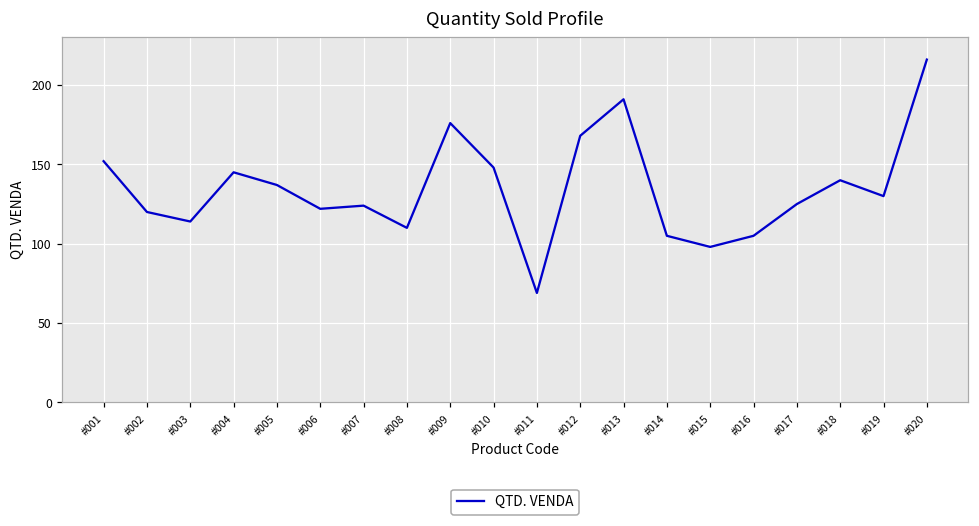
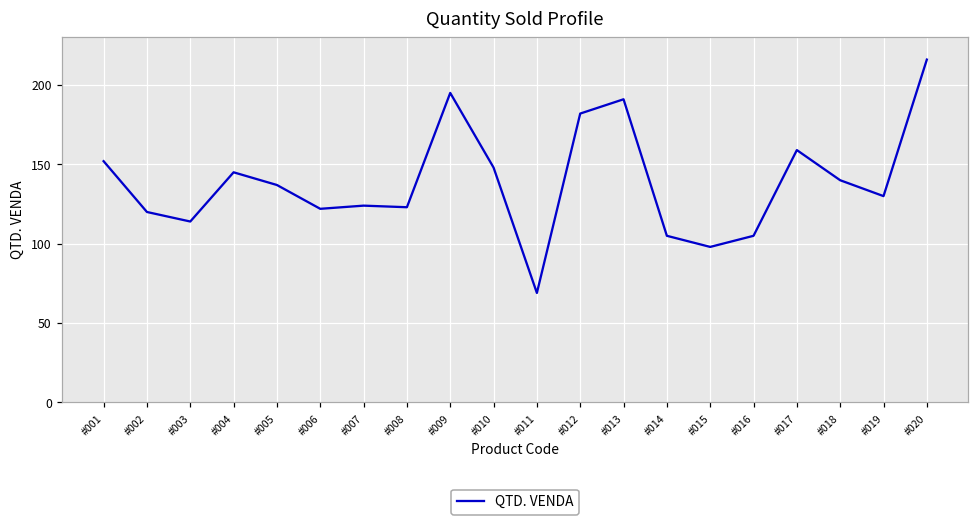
#008: 110 -> 123
#009: 176 -> 195
#012: 168 -> 182
#017: 125 -> 159
